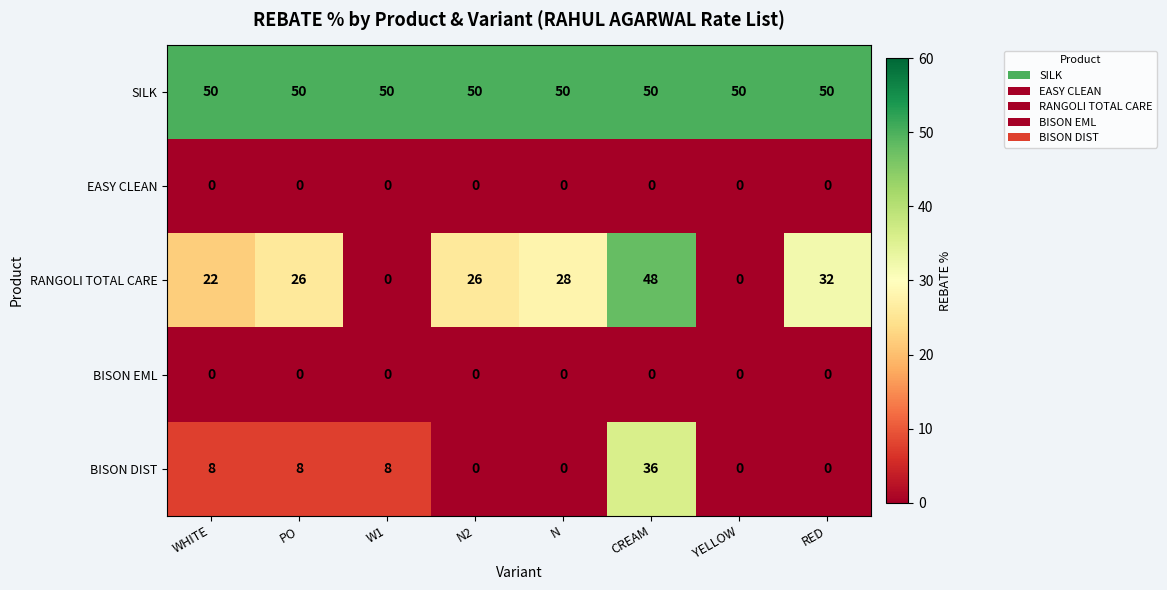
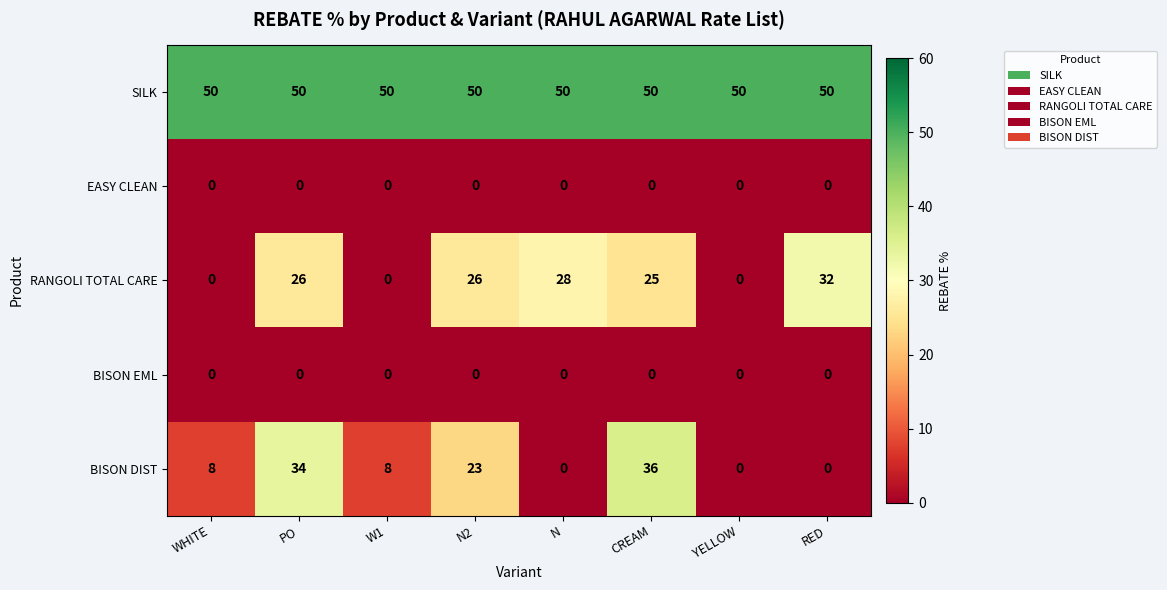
RANGOLI TOTAL CARE, WHITE: 22 -> 0
RANGOLI TOTAL CARE, CREAM: 48 -> 25
BISON DIST, PO: 8 -> 34
BISON DIST, N2: 0 -> 23
